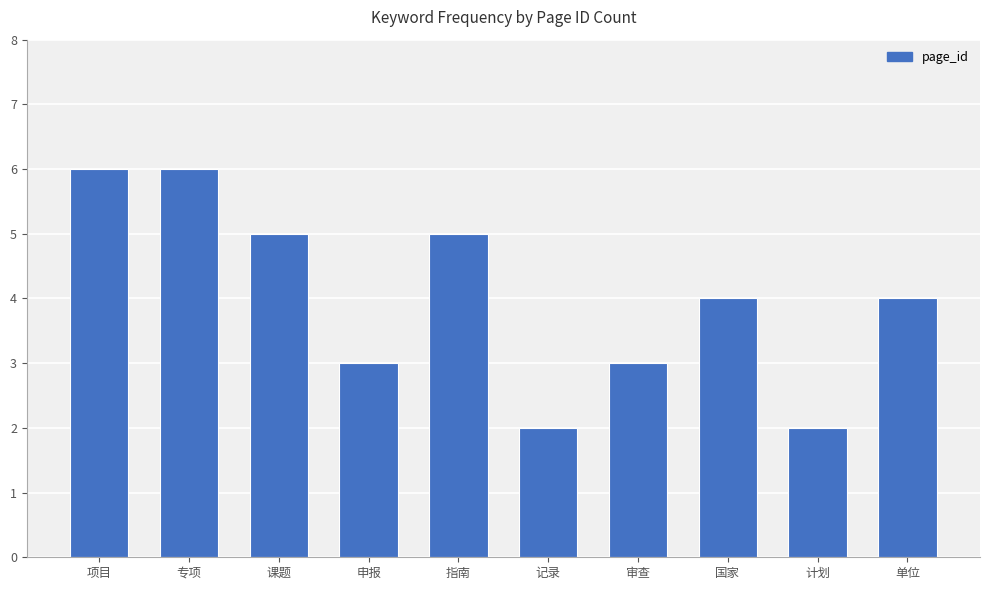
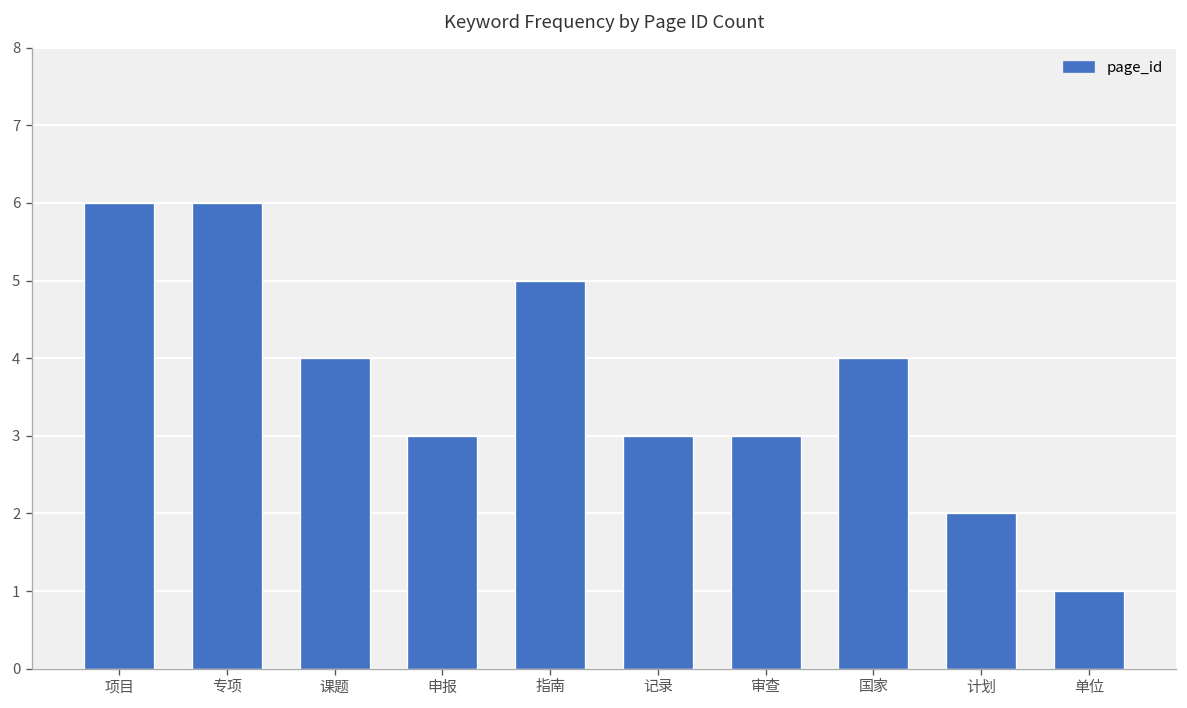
课题: 5 -> 4
记录: 2 -> 3
单位: 4 -> 1
